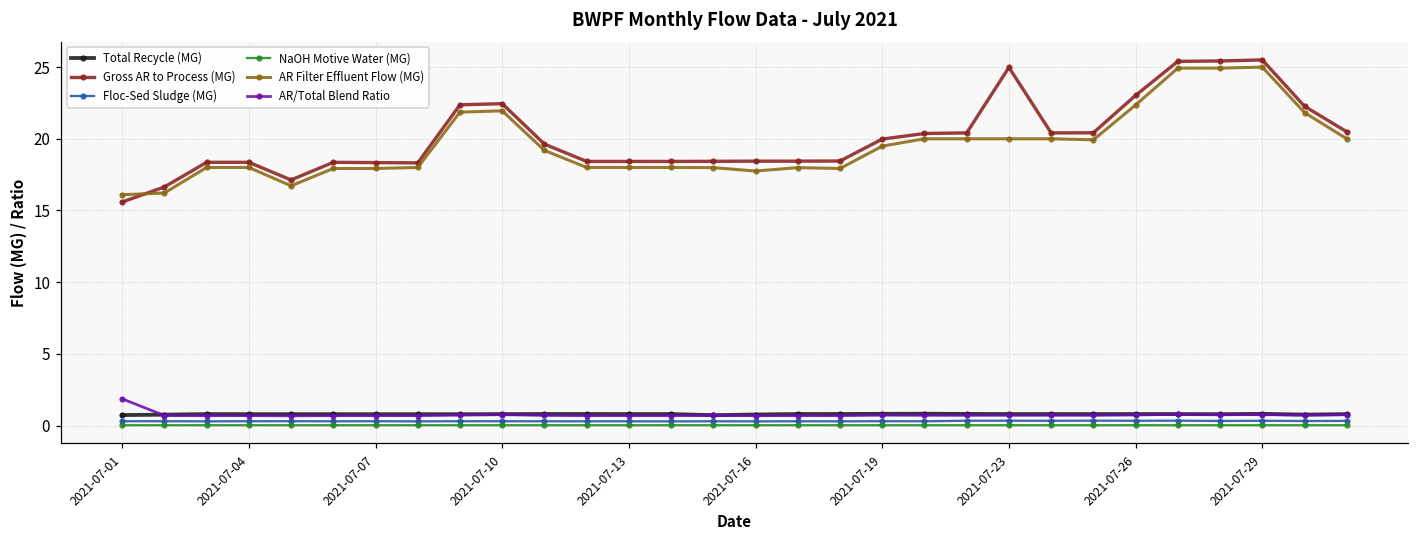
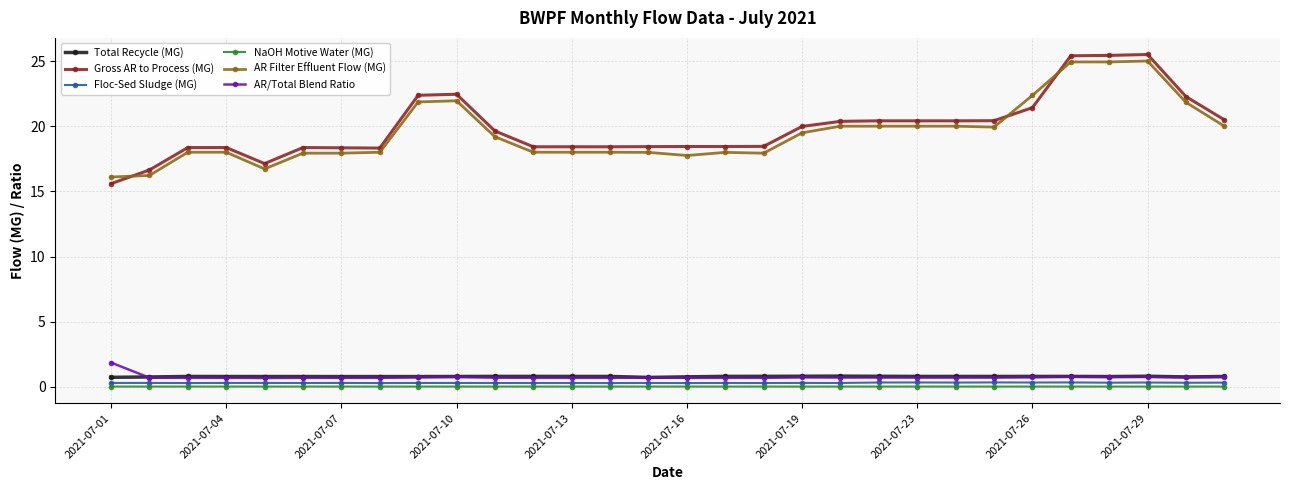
Gross AR to Process (MG), 2021-07-23: 25.0 -> 20.4
Gross AR to Process (MG), 2021-07-26: 23.0 -> 21.4
